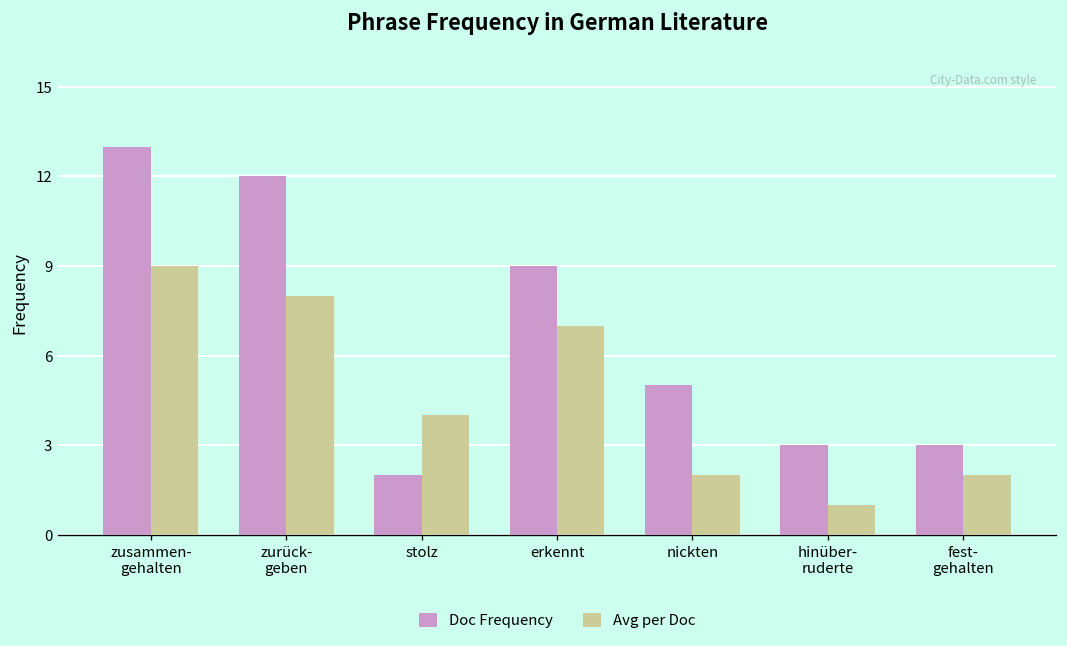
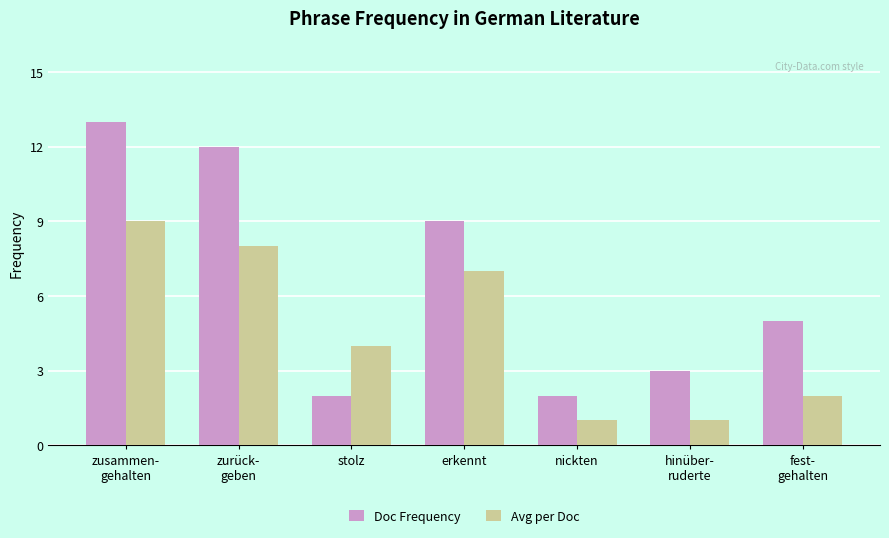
Doc Frequency, nickten: 5 -> 2
Avg per Doc, nickten: 2 -> 1
Doc Frequency, fest- gehalten: 3 -> 5
